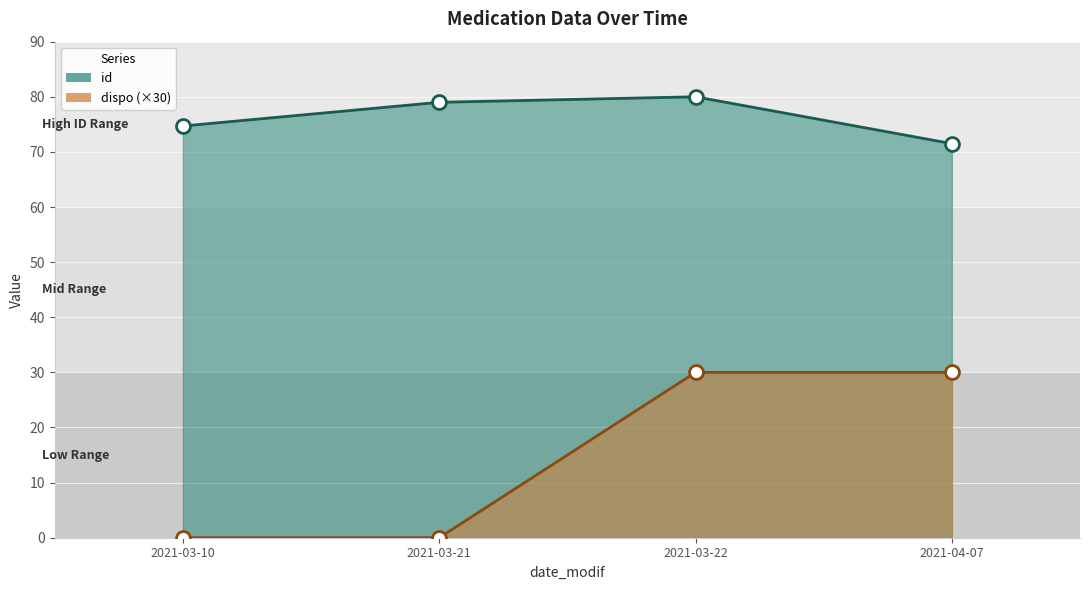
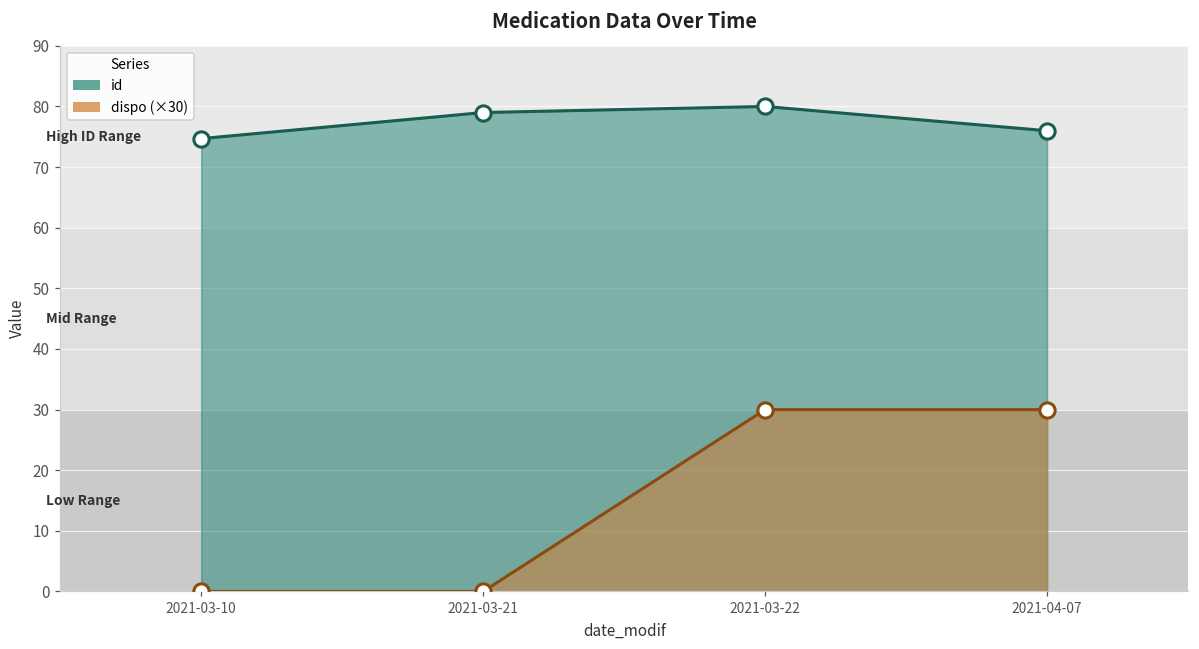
id, 2021-04-07: 72 -> 76
